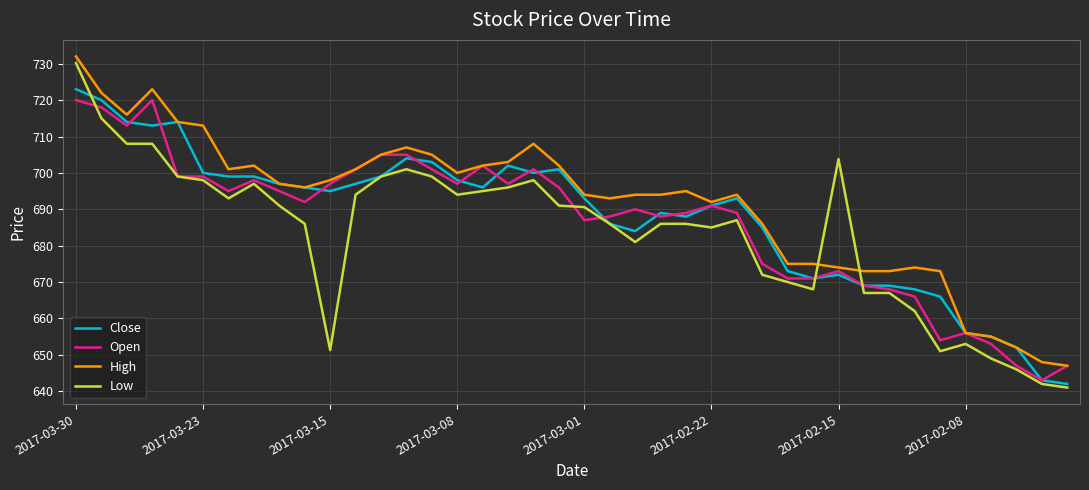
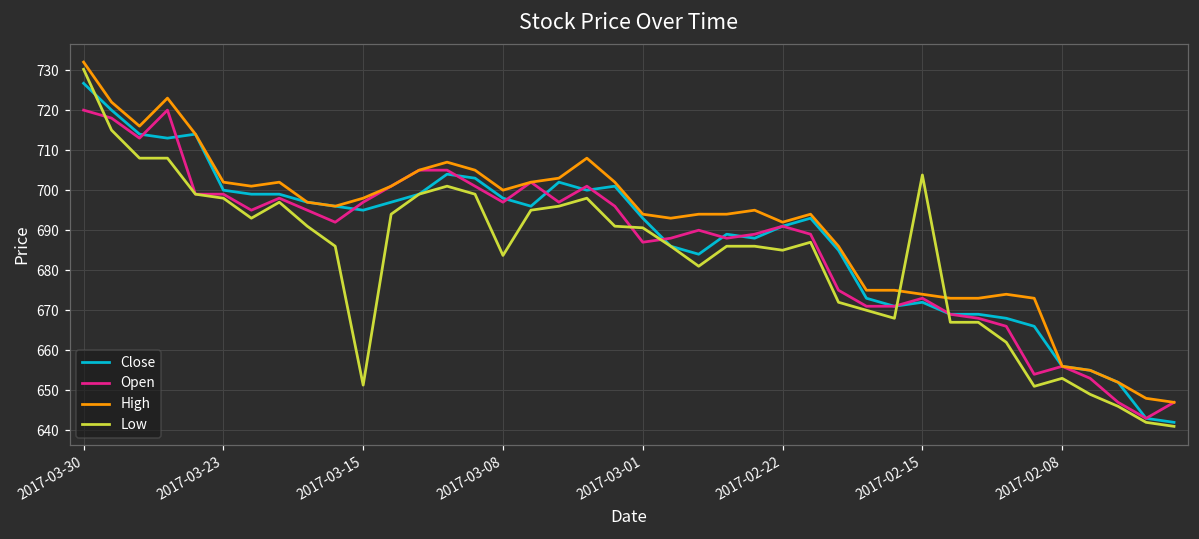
Close, 2017-03-30: 723 -> 727
High, 2017-03-23: 713 -> 702
Low, 2017-03-08: 694 -> 684
